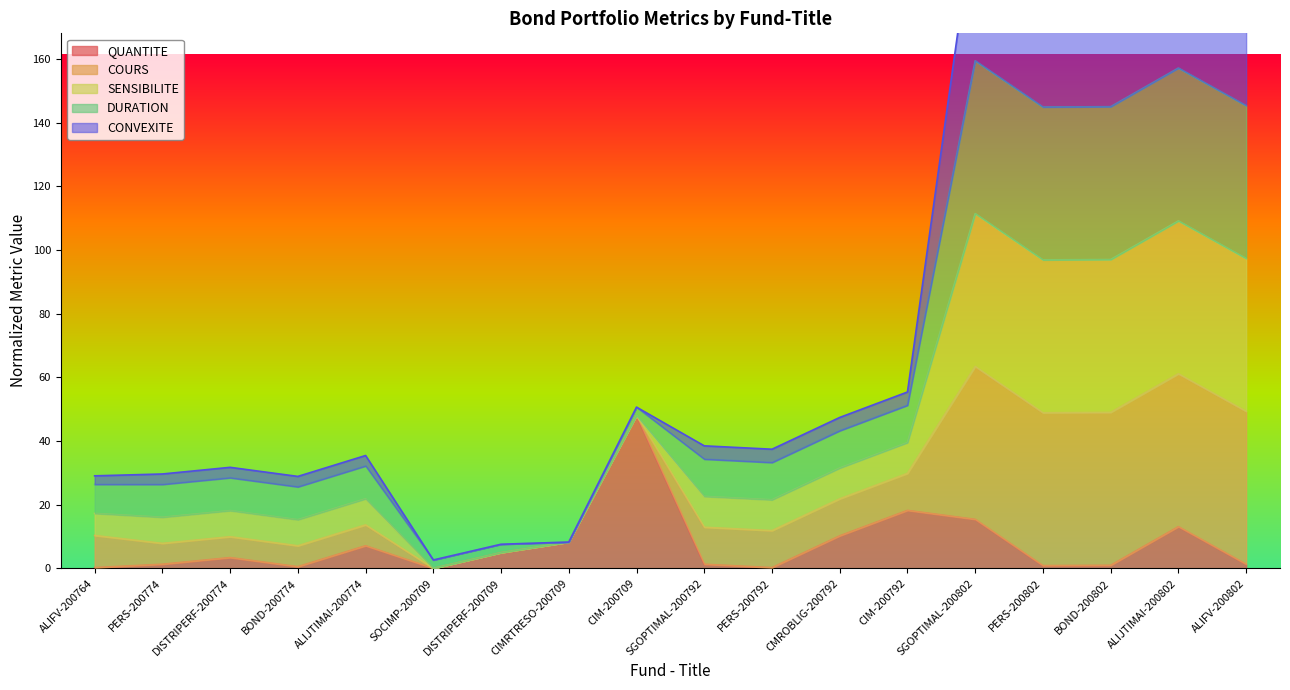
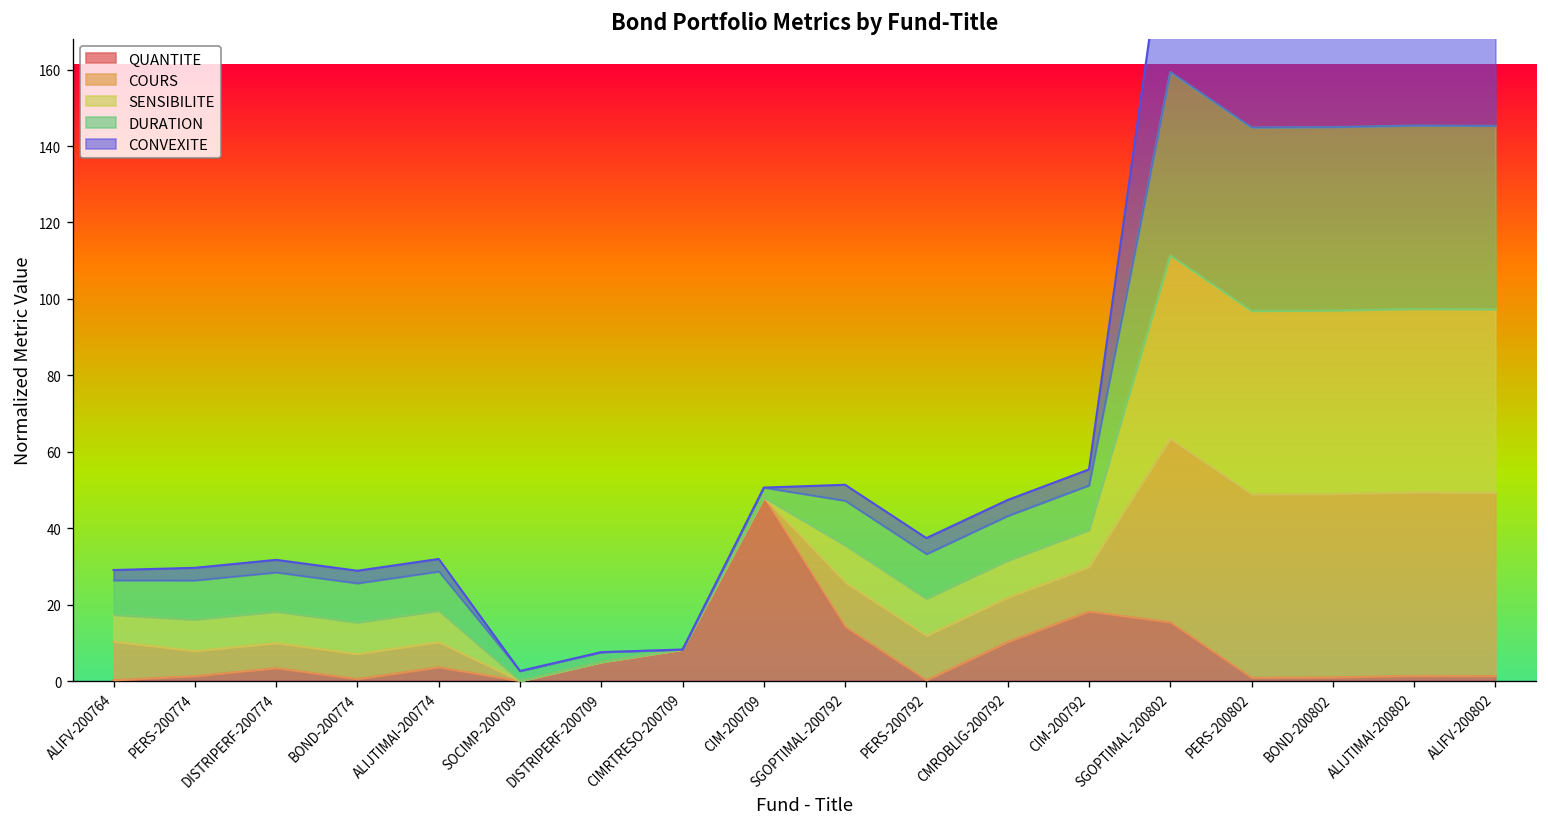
QUANTITE, ALIJTIMAI-200774: 7 -> 4
QUANTITE, SGOPTIMAL-200792: 1 -> 14
QUANTITE, ALIJTIMAI-200802: 13 -> 1
